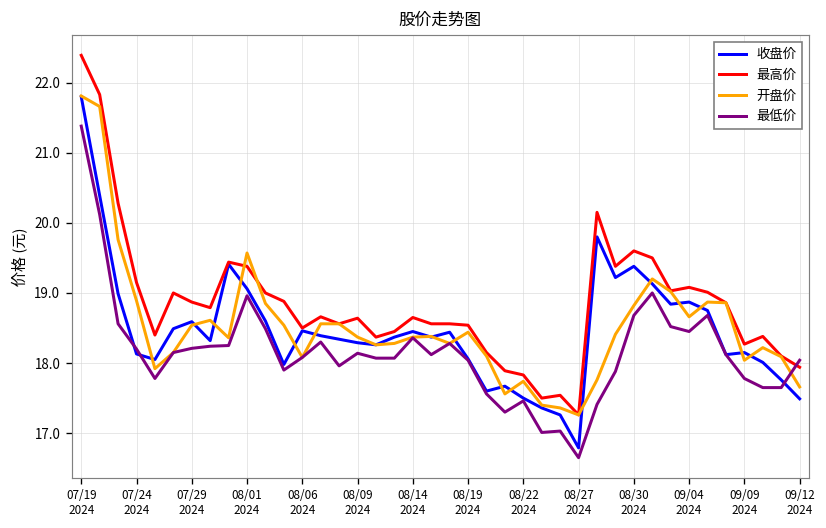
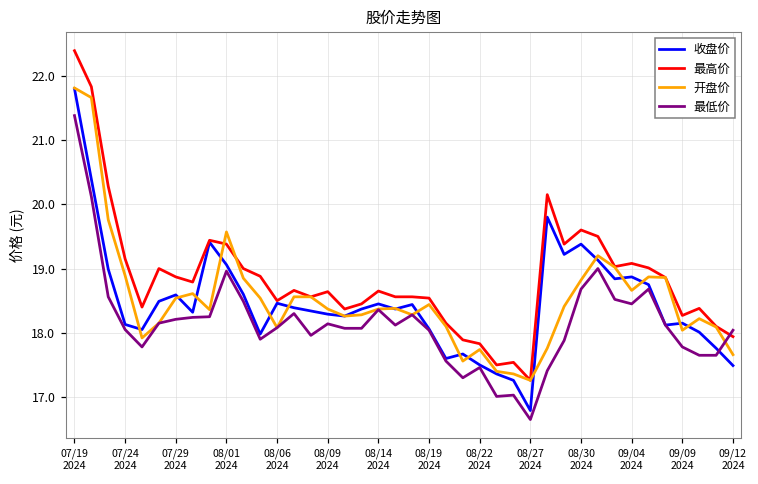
最低价, 07/24 2024: 18.2 -> 18.1
